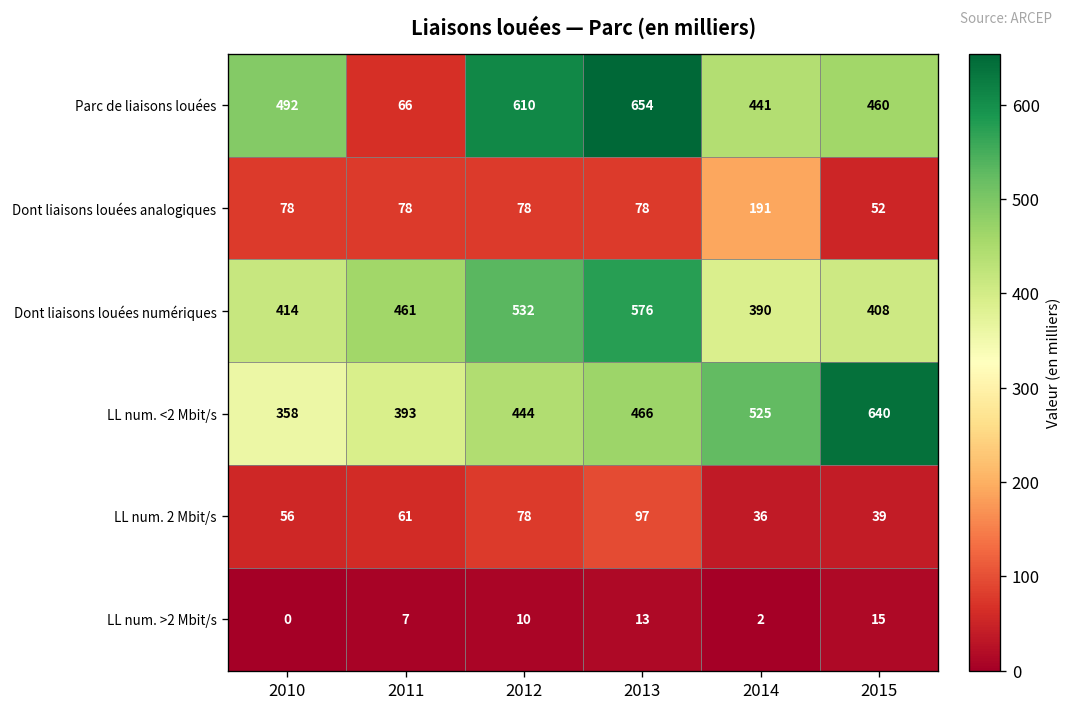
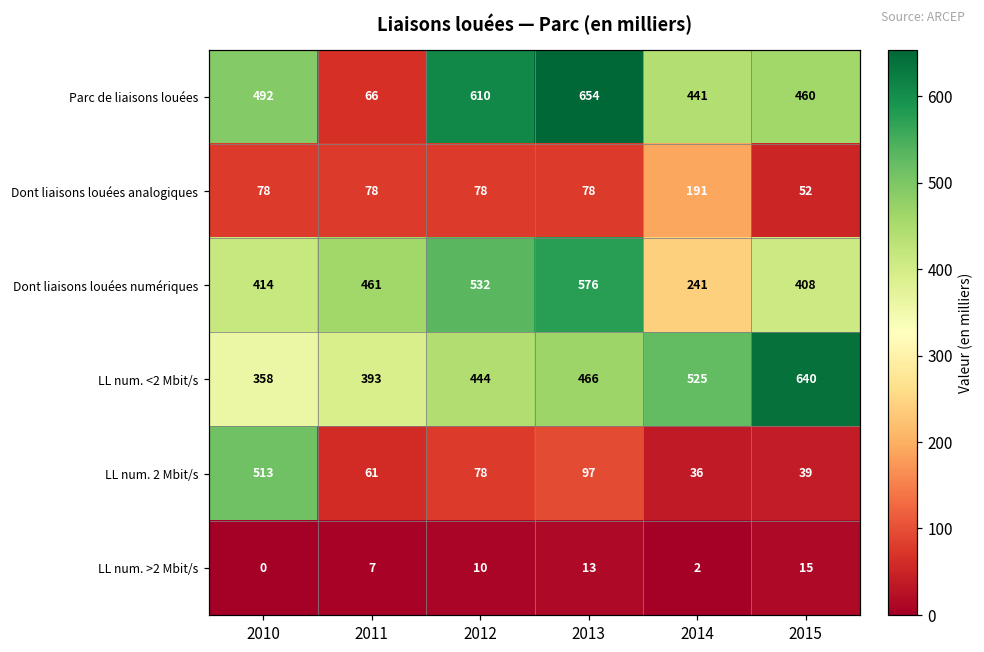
Dont liaisons louées numériques, 2014: 390 -> 241
LL num. 2 Mbit/s, 2010: 56 -> 513
